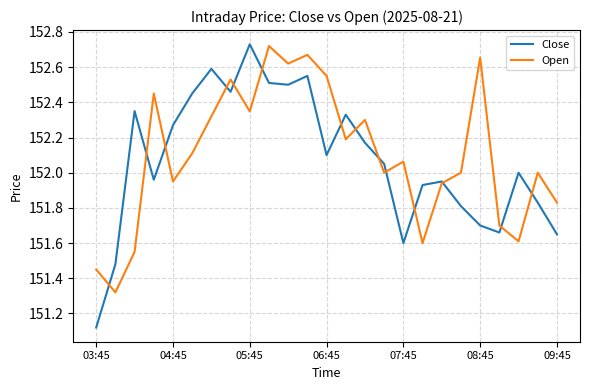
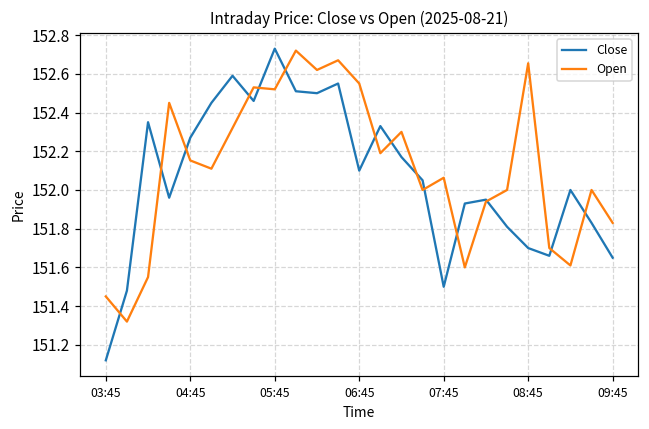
Open, 04:45: 151.95 -> 152.15
Open, 05:45: 152.35 -> 152.52
Close, 07:45: 151.6 -> 151.5
